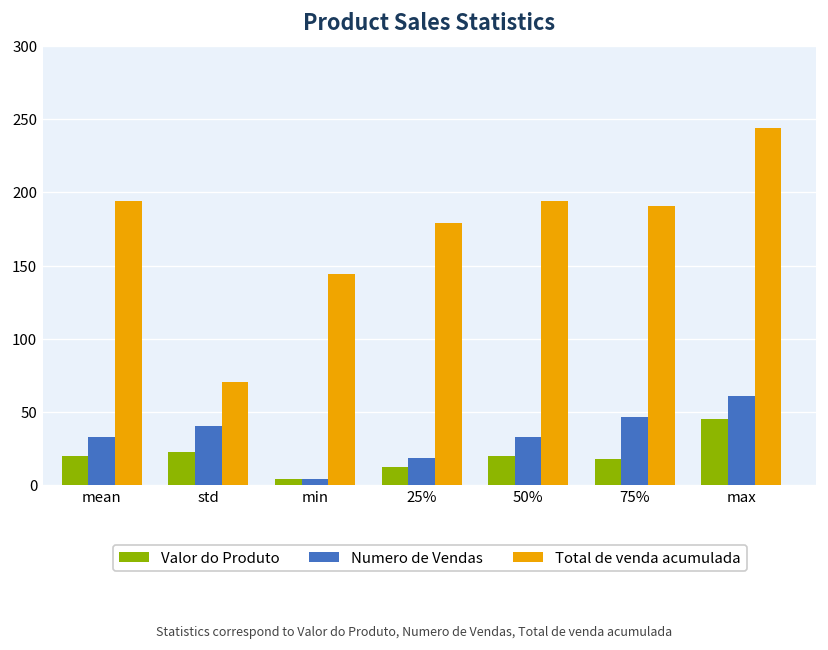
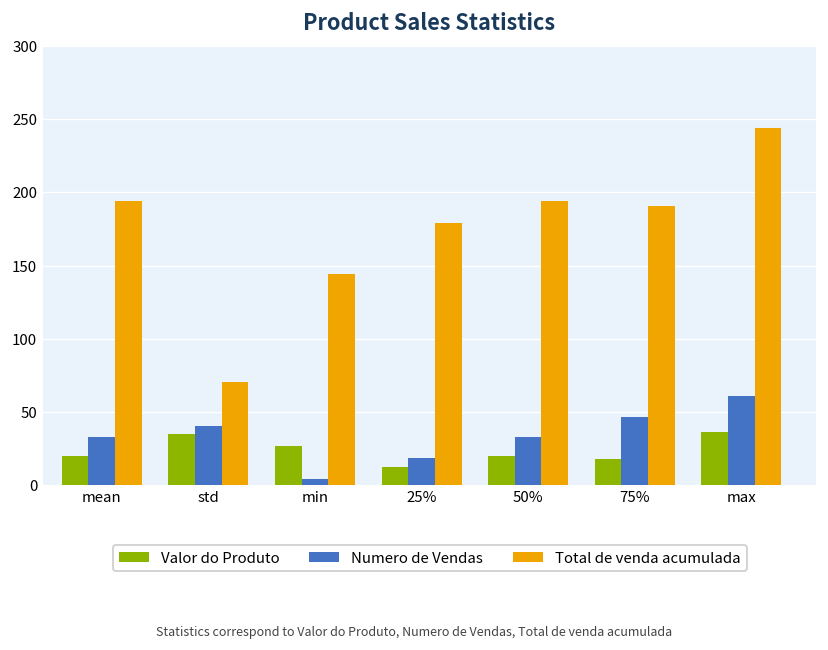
Valor do Produto, std: 23 -> 35
Valor do Produto, min: 4 -> 27
Valor do Produto, max: 45 -> 36
